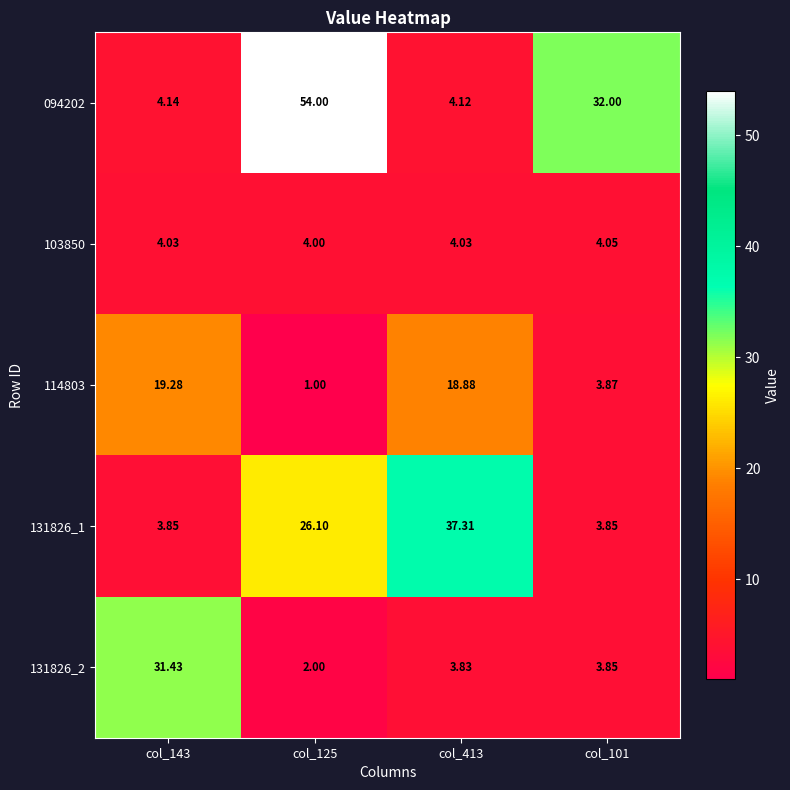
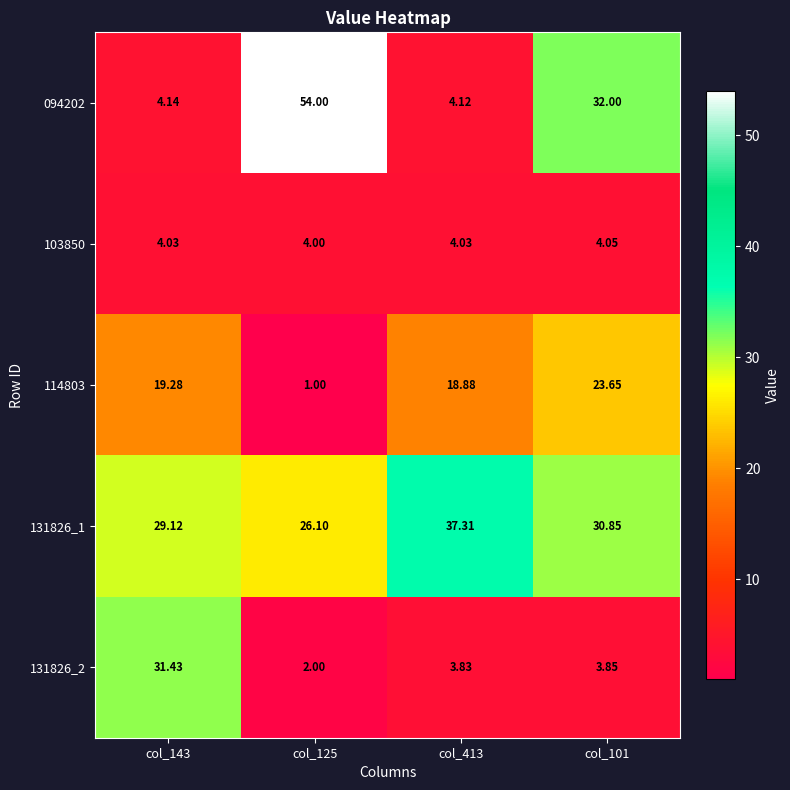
114803, col_101: 3.87 -> 23.65
131826_1, col_143: 3.85 -> 29.12
131826_1, col_101: 3.85 -> 30.85
